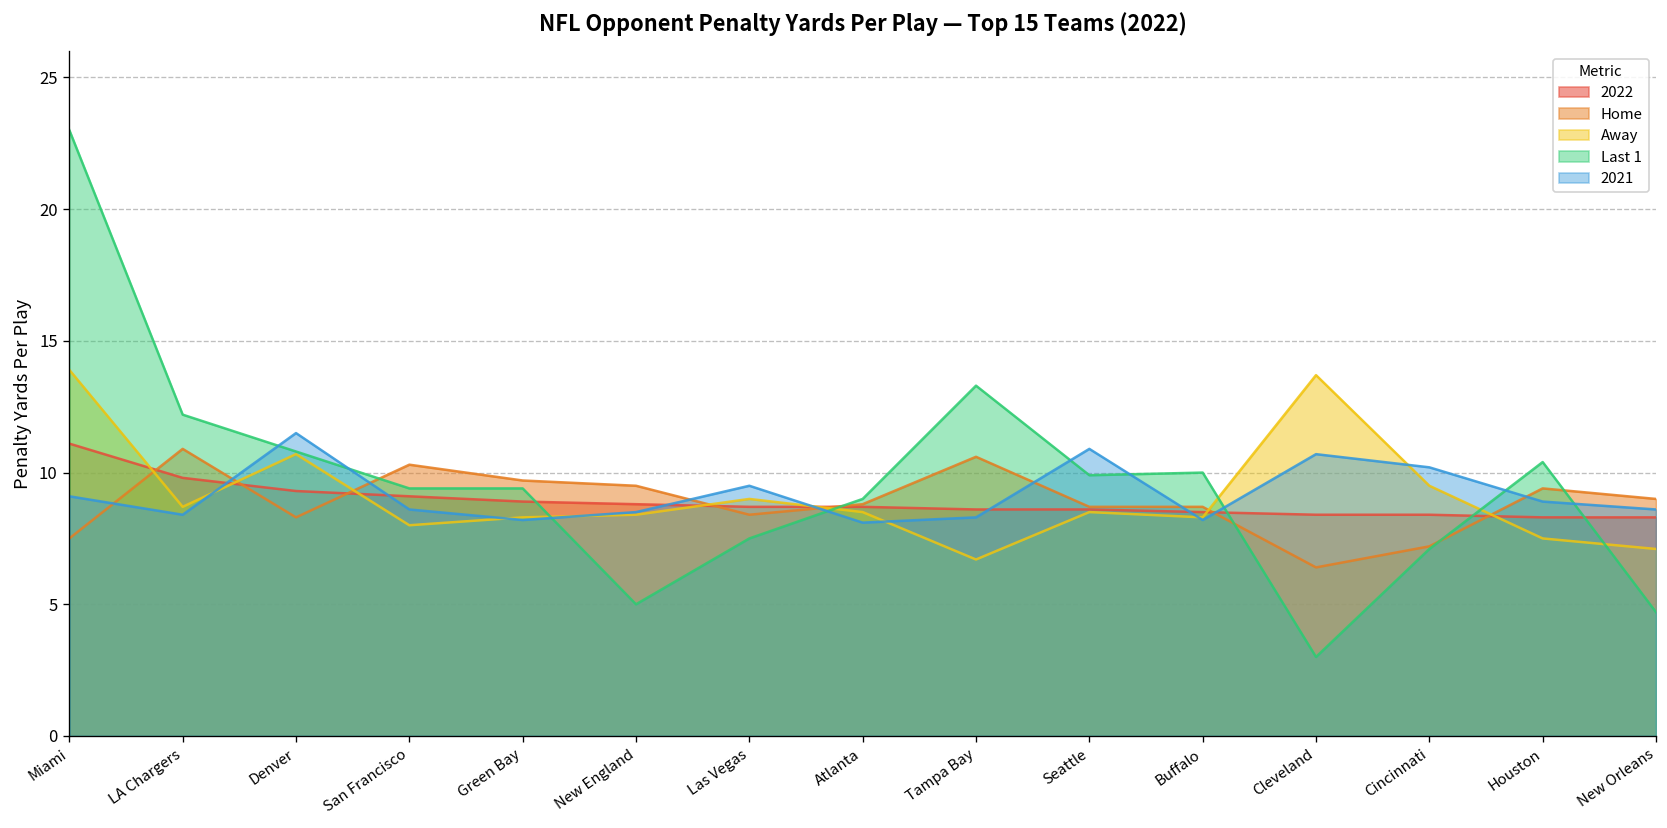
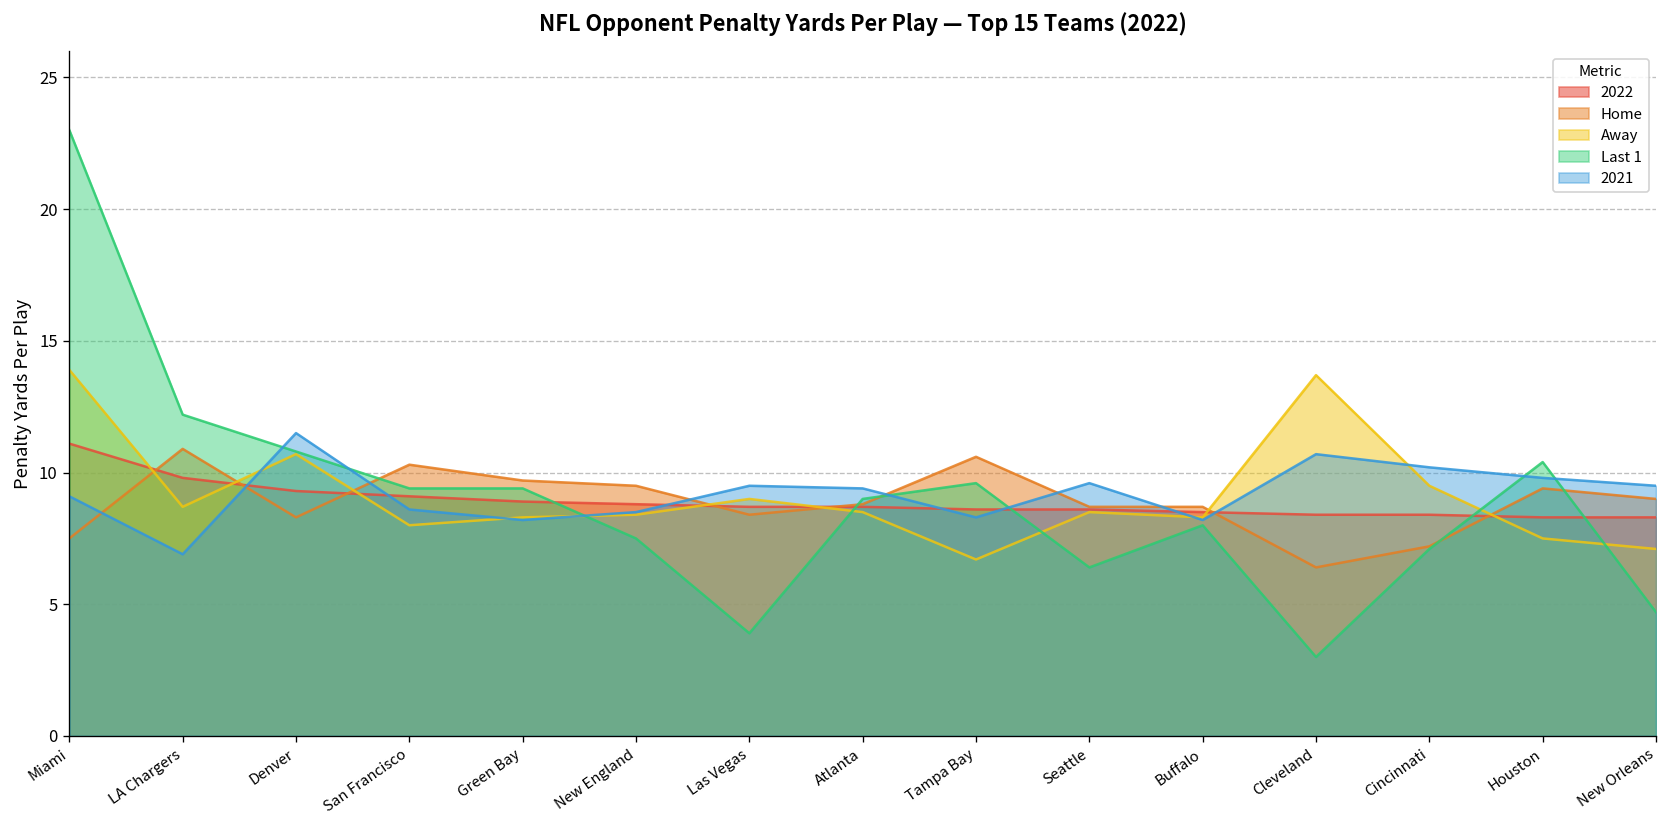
2021, LA Chargers: 8.4 -> 6.9
Last 1, New England: 5.0 -> 7.5
Last 1, Las Vegas: 7.5 -> 3.9
2021, Atlanta: 8.1 -> 9.4
Last 1, Tampa Bay: 13.3 -> 9.6
Last 1, Seattle: 9.9 -> 6.4
2021, Seattle: 10.9 -> 9.6
Last 1, Buffalo: 10 -> 8
2021, Houston: 8.9 -> 9.8
2021, New Orleans: 8.6 -> 9.5
